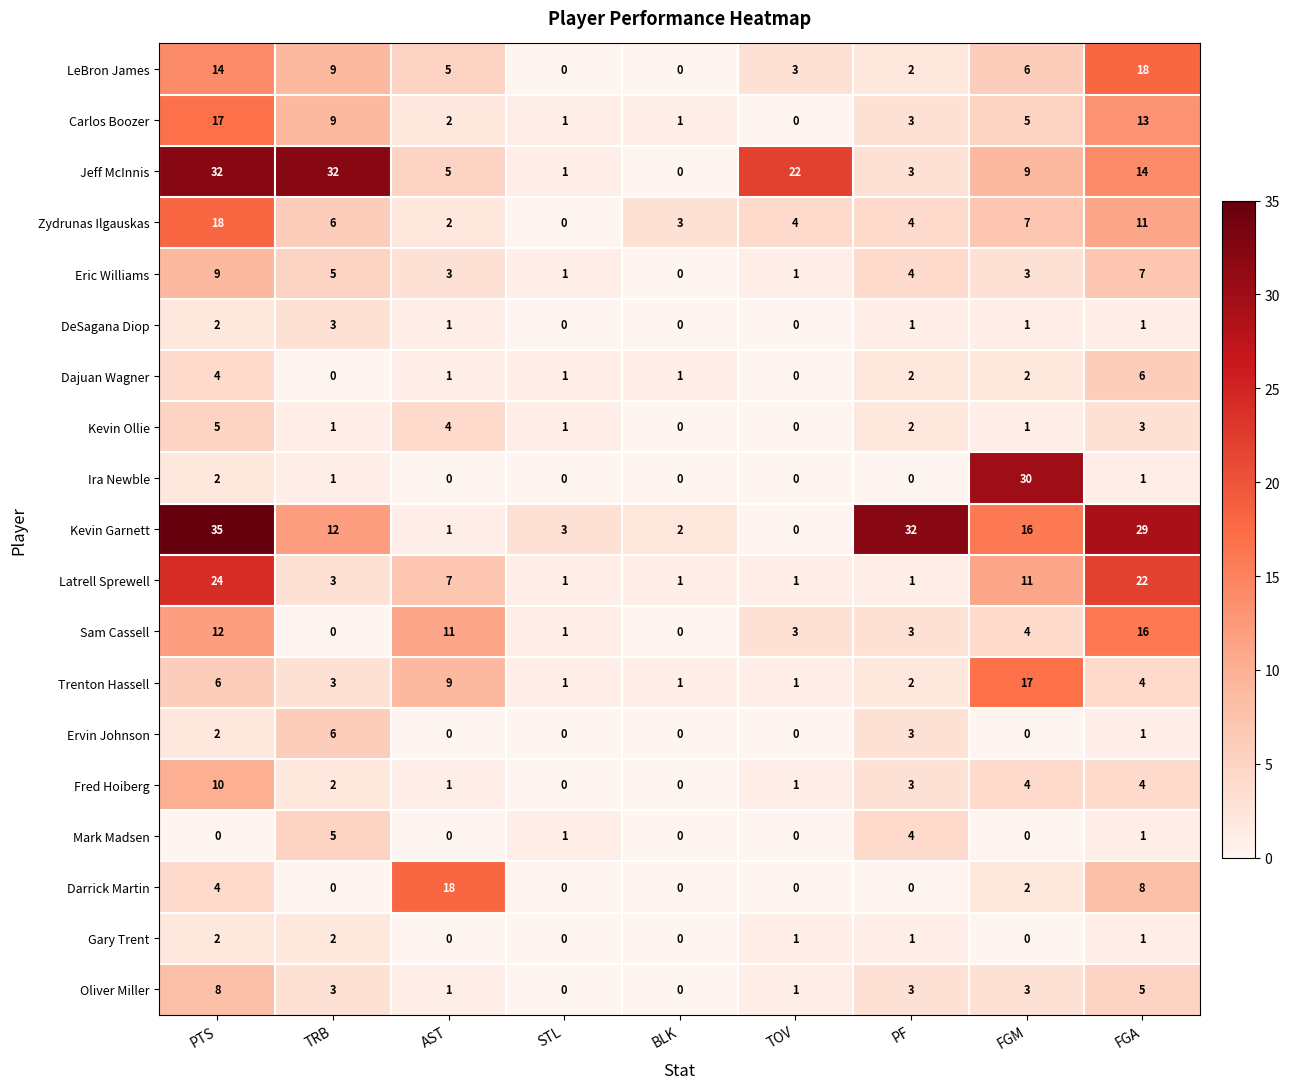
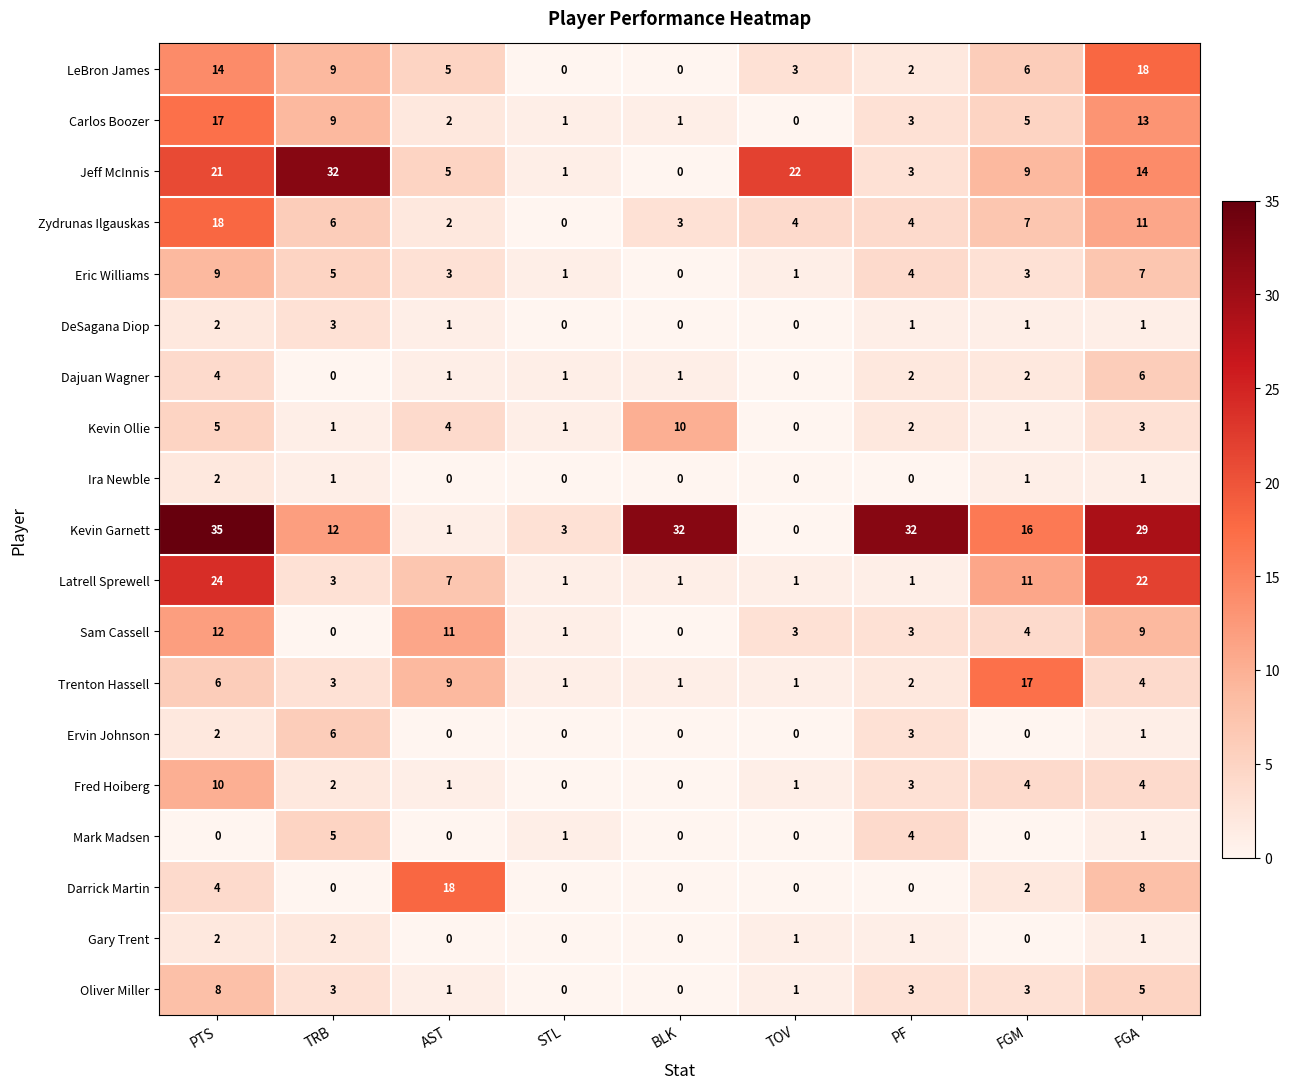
Jeff McInnis, PTS: 32 -> 21
Kevin Ollie, BLK: 0 -> 10
Ira Newble, FGM: 30 -> 1
Kevin Garnett, BLK: 2 -> 32
Sam Cassell, FGA: 16 -> 9
